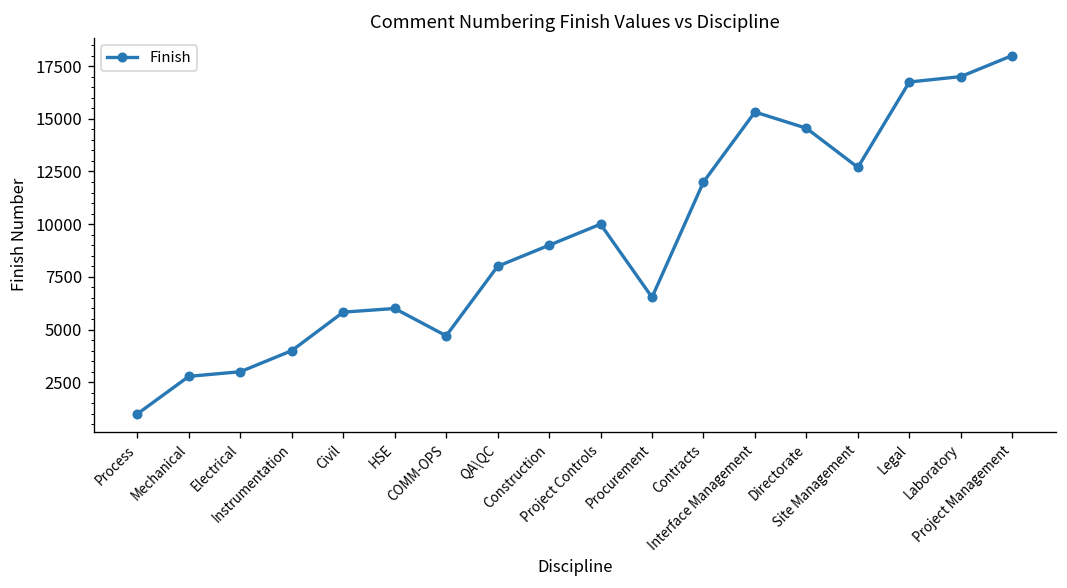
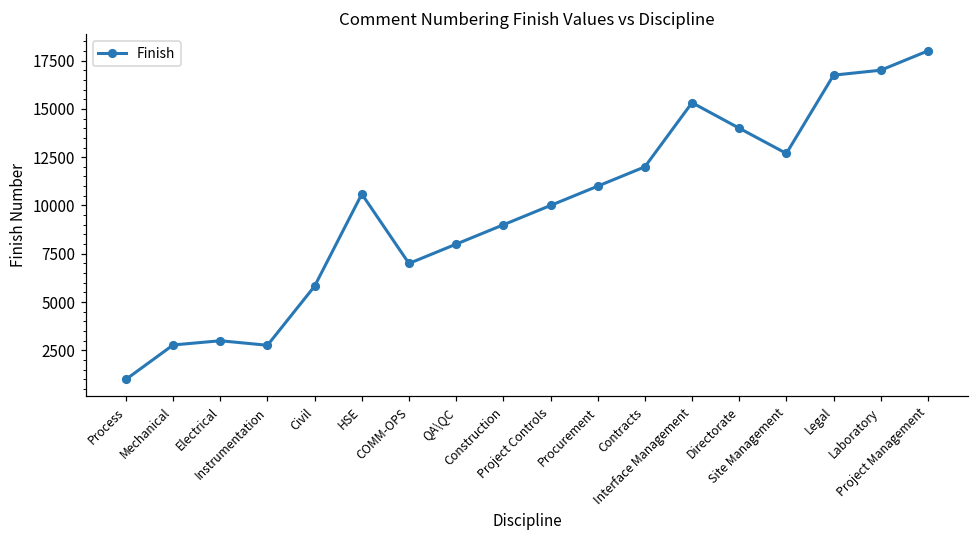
Instrumentation: 4000 -> 2800
HSE: 6000 -> 10600
COMM-OPS: 4700 -> 7000
Procurement: 6500 -> 11000
Directorate: 14600 -> 14000
